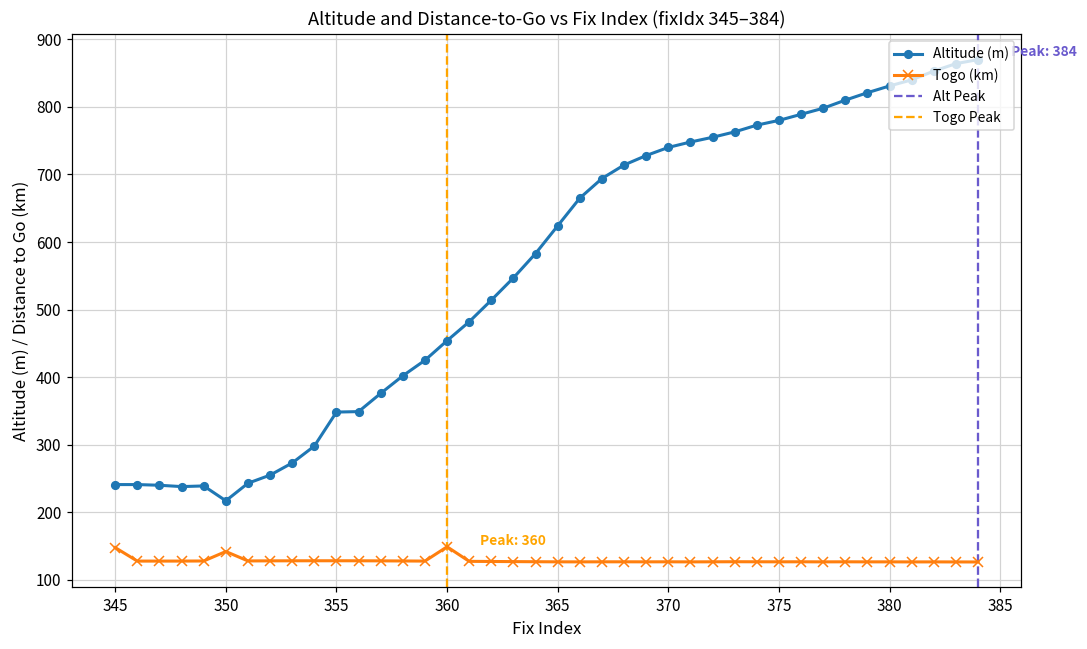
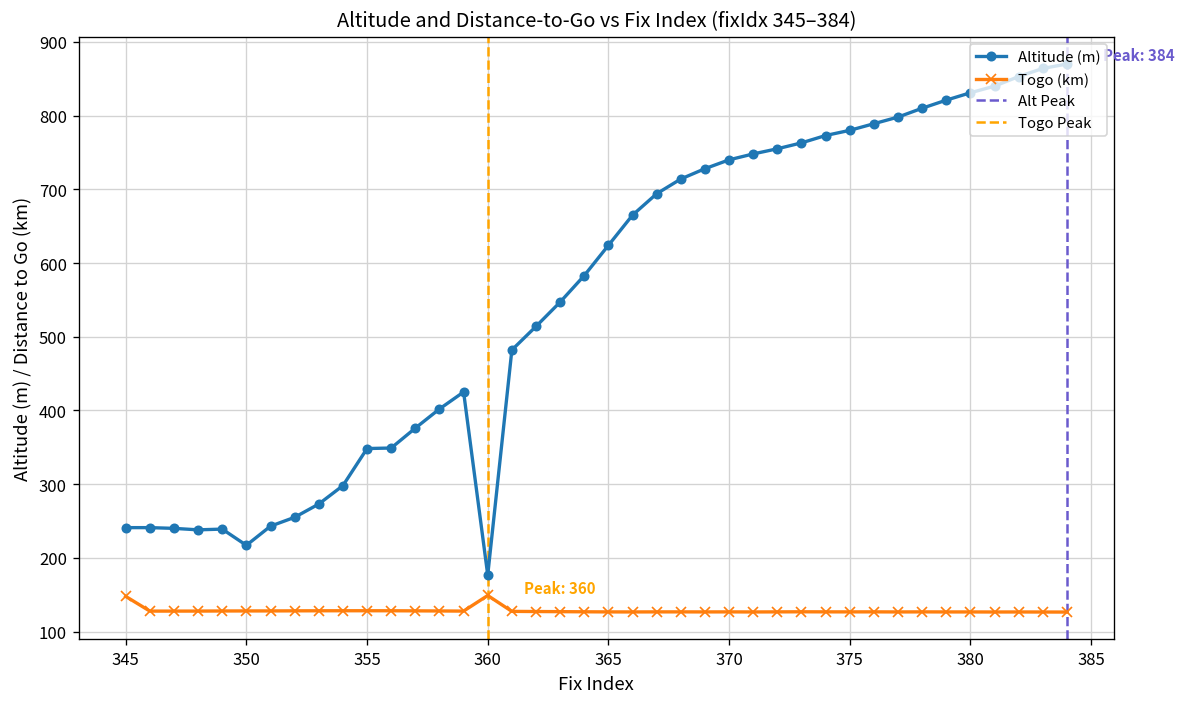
Togo (km), 350: 140 -> 130
Altitude (m), 360: 450 -> 180
